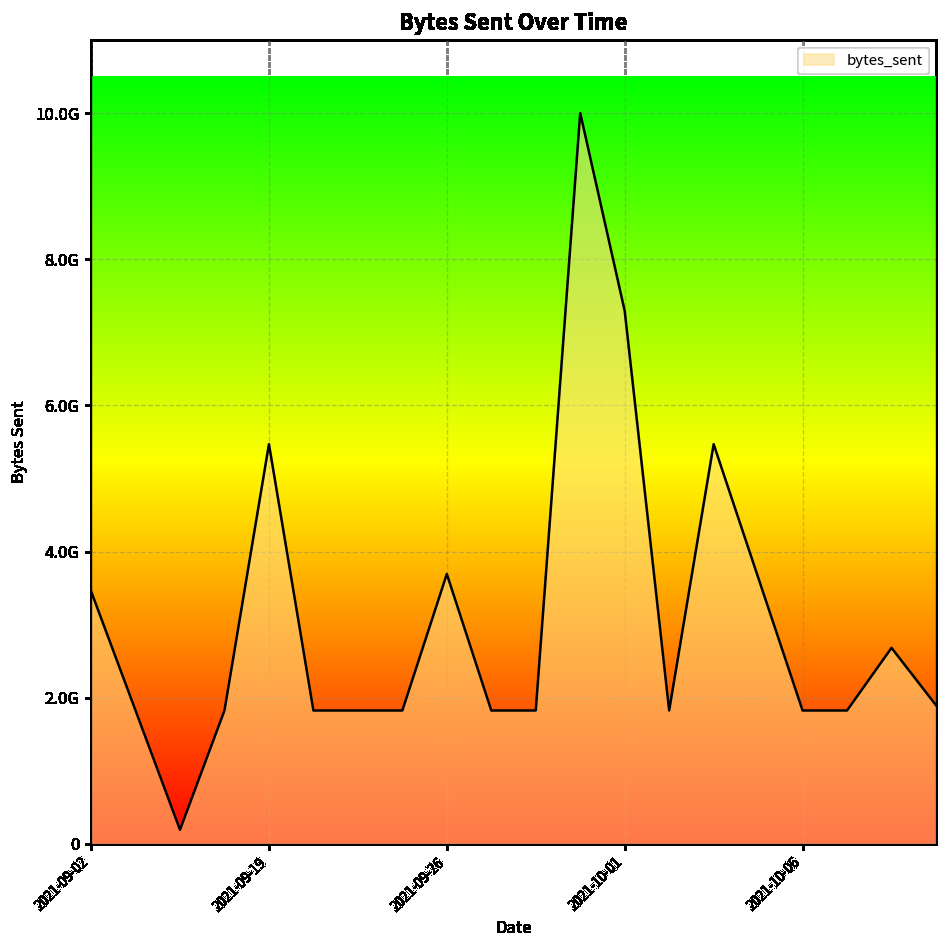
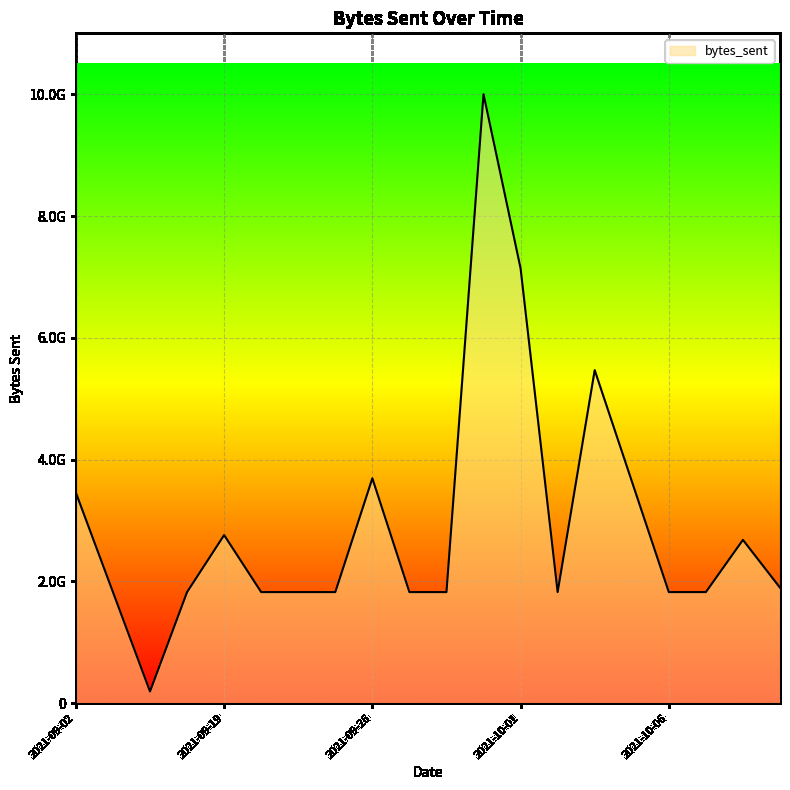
2021-09-19: 5500000000 -> 2800000000
2021-10-01: 7300000000 -> 7100000000
